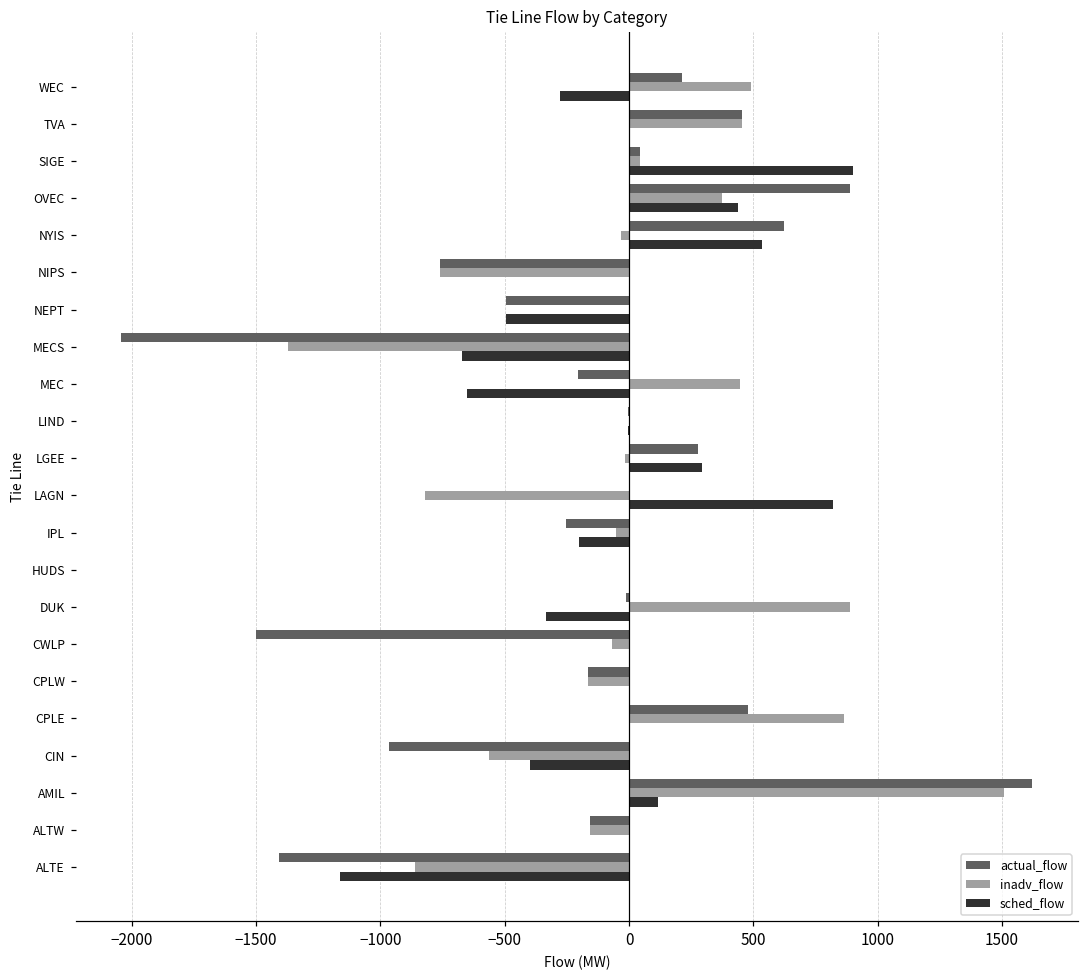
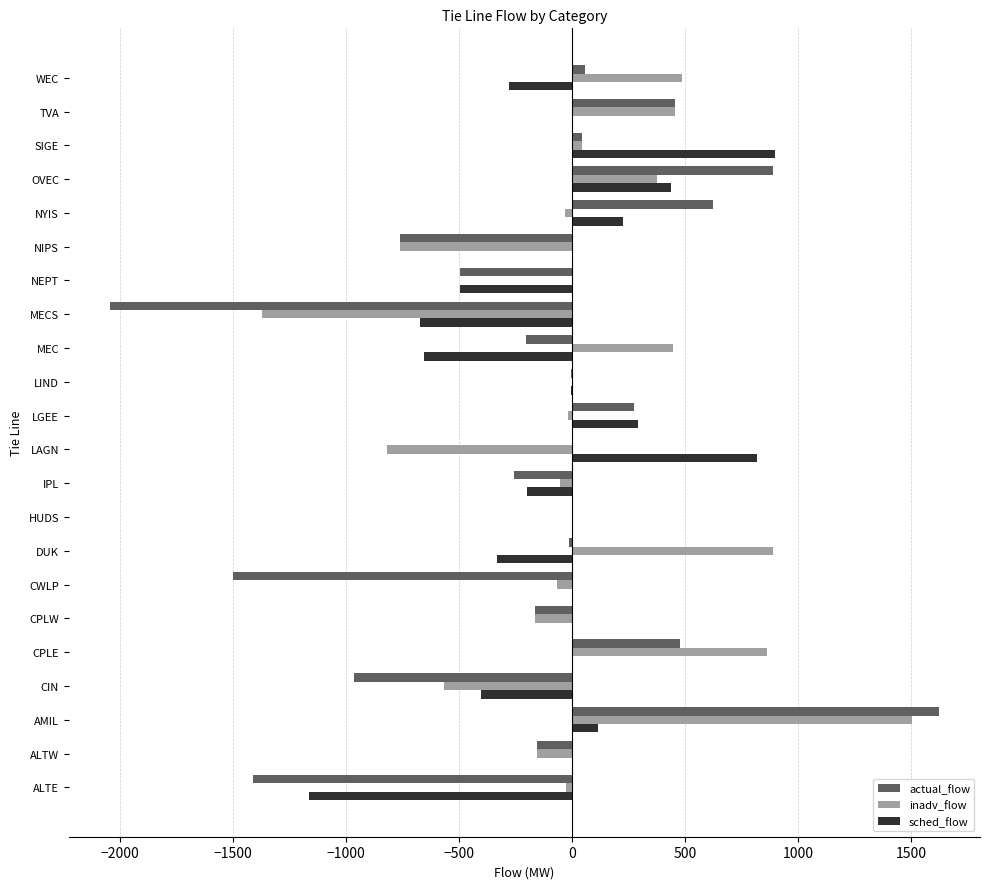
actual_flow, WEC: 210 -> 60
sched_flow, NYIS: 540 -> 220
inadv_flow, ALTE: -860 -> -20
